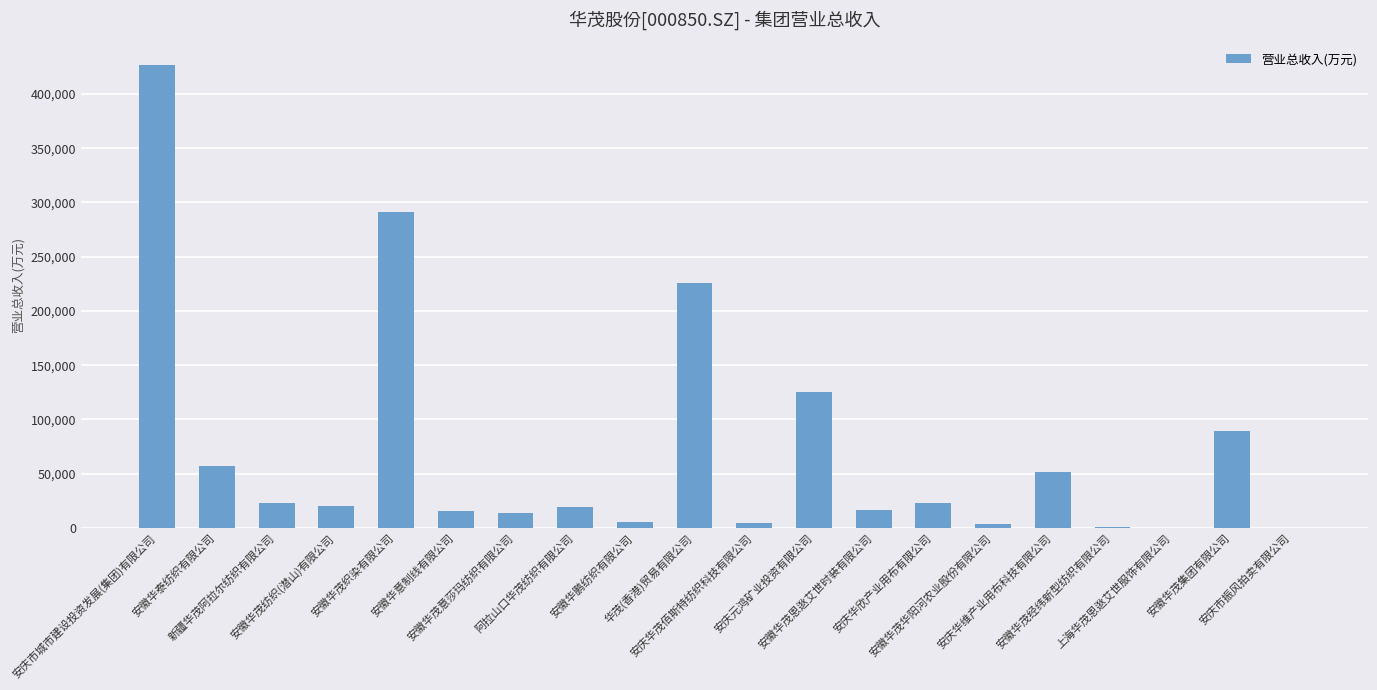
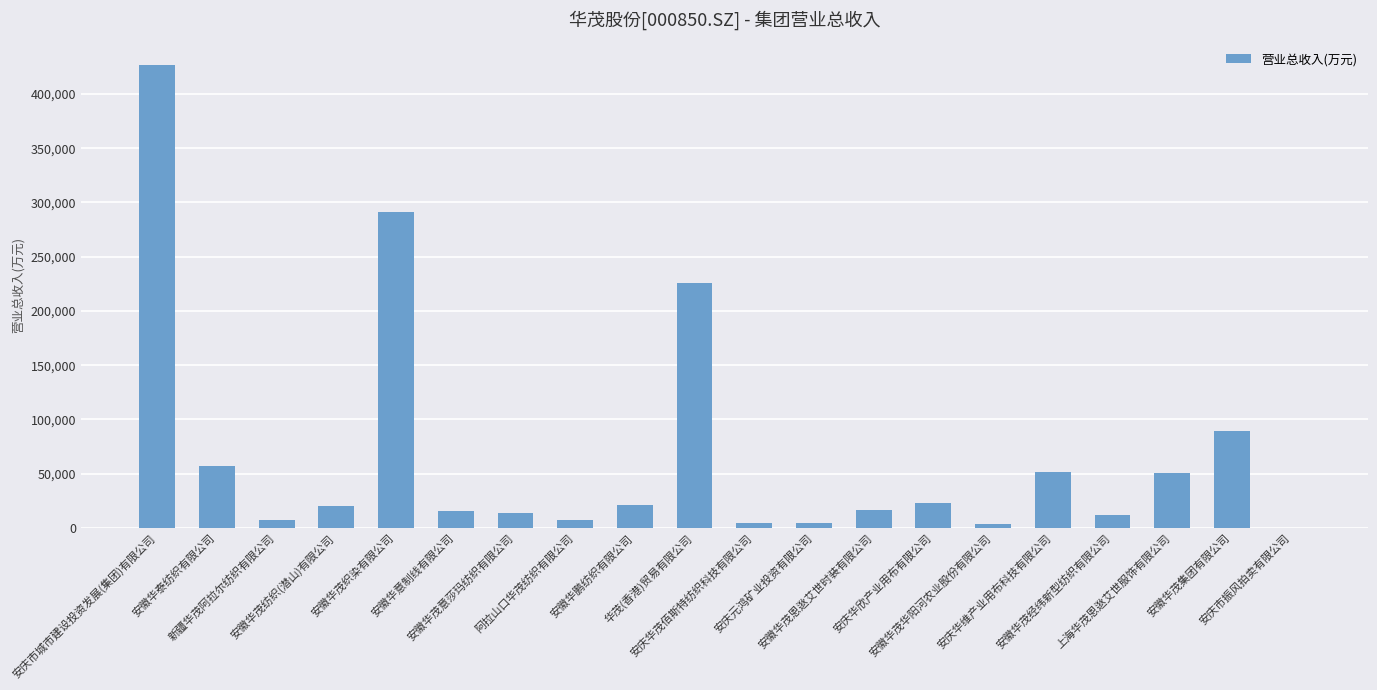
新疆华茂阿拉尔纺织有限公司: 22,000 -> 8,000
阿拉山口华茂纺织有限公司: 19,000 -> 7,000
安徽华鹏纺织有限公司: 6,000 -> 21,000
安庆元鸿矿业投资有限公司: 125,000 -> 4,000
安徽华茂经纬新型纺织有限公司: 1,000 -> 11,000
上海华茂恩逖艾世服饰有限公司: 0 -> 50,000
